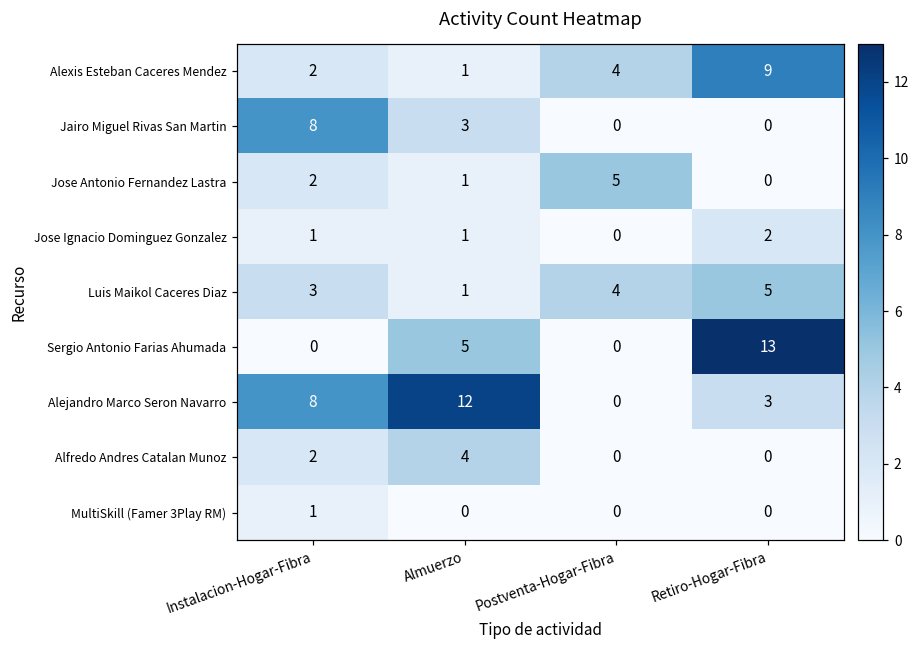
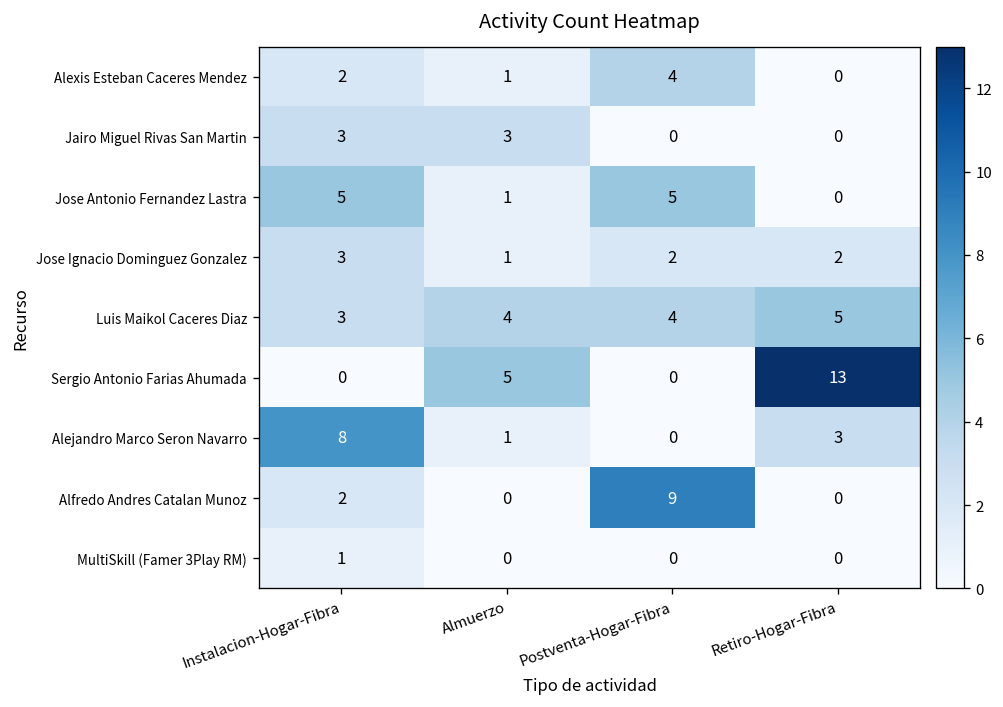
Alexis Esteban Caceres Mendez, Retiro-Hogar-Fibra: 9 -> 0
Jairo Miguel Rivas San Martin, Instalacion-Hogar-Fibra: 8 -> 3
Jose Antonio Fernandez Lastra, Instalacion-Hogar-Fibra: 2 -> 5
Jose Ignacio Dominguez Gonzalez, Instalacion-Hogar-Fibra: 1 -> 3
Jose Ignacio Dominguez Gonzalez, Postventa-Hogar-Fibra: 0 -> 2
Luis Maikol Caceres Diaz, Almuerzo: 1 -> 4
Alejandro Marco Seron Navarro, Almuerzo: 12 -> 1
Alfredo Andres Catalan Munoz, Almuerzo: 4 -> 0
Alfredo Andres Catalan Munoz, Postventa-Hogar-Fibra: 0 -> 9
